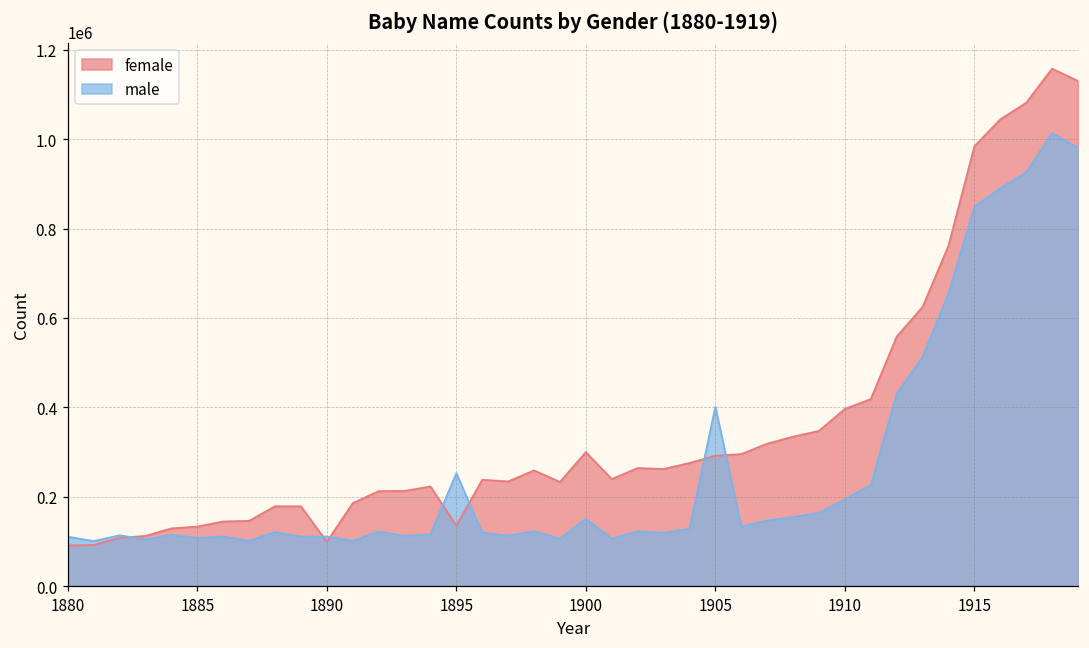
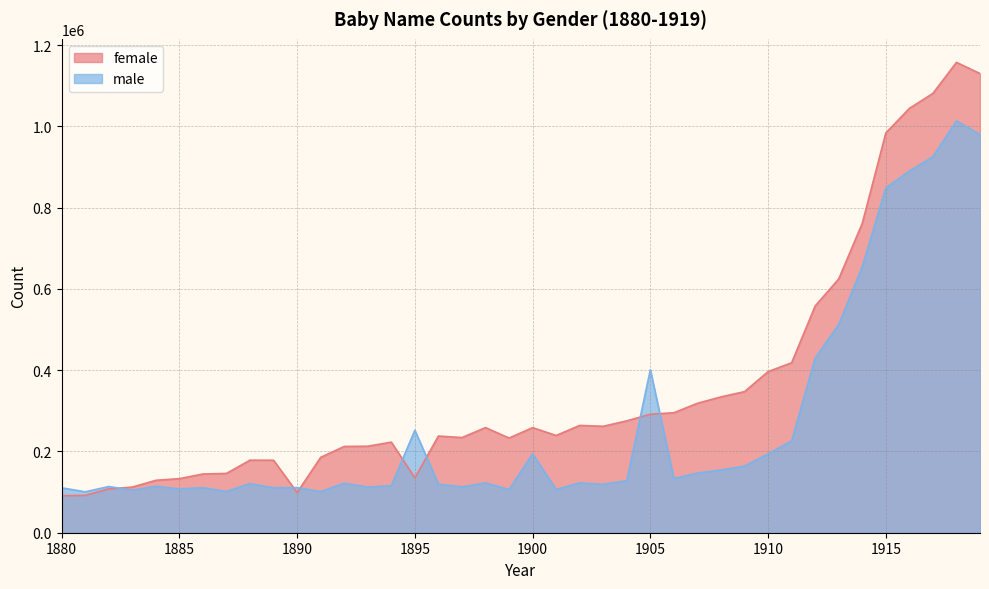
female, 1900: 300000 -> 260000
male, 1900: 150000 -> 190000
